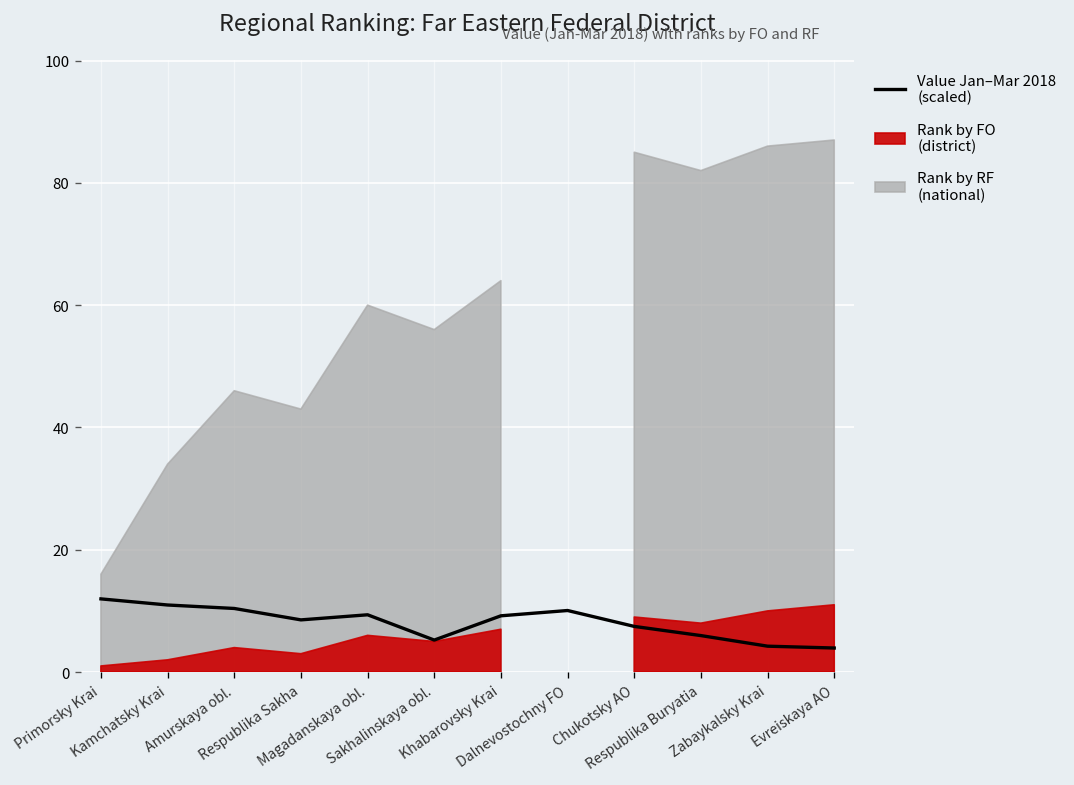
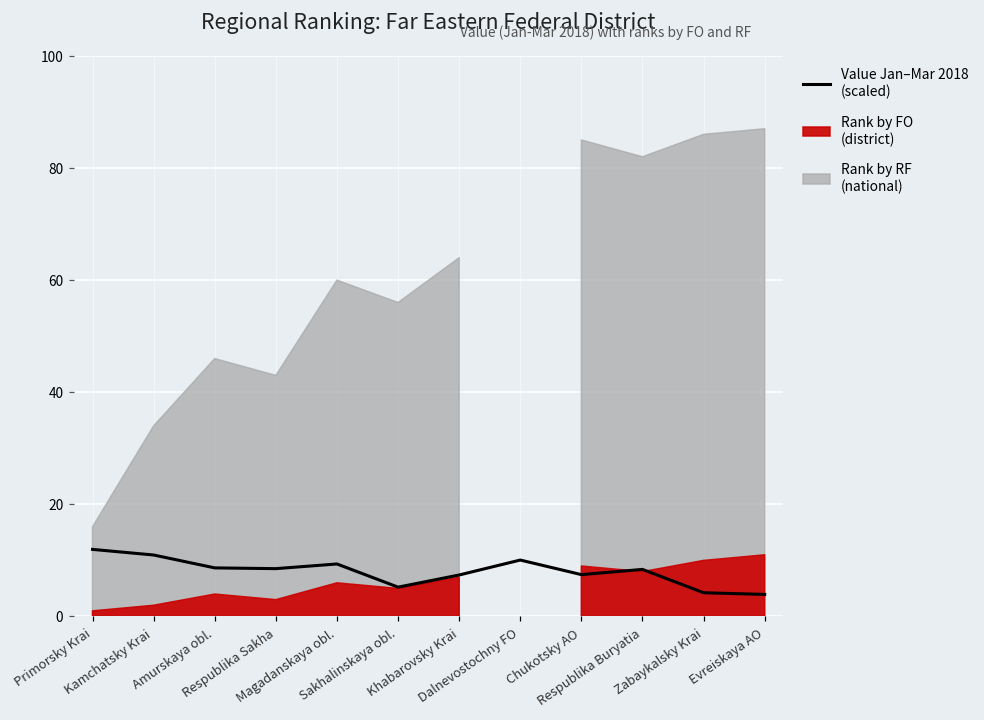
Amurskaya obl.: 10 -> 9
Khabarovsky Krai: 9 -> 7
Respublika Buryatia: 6 -> 8
